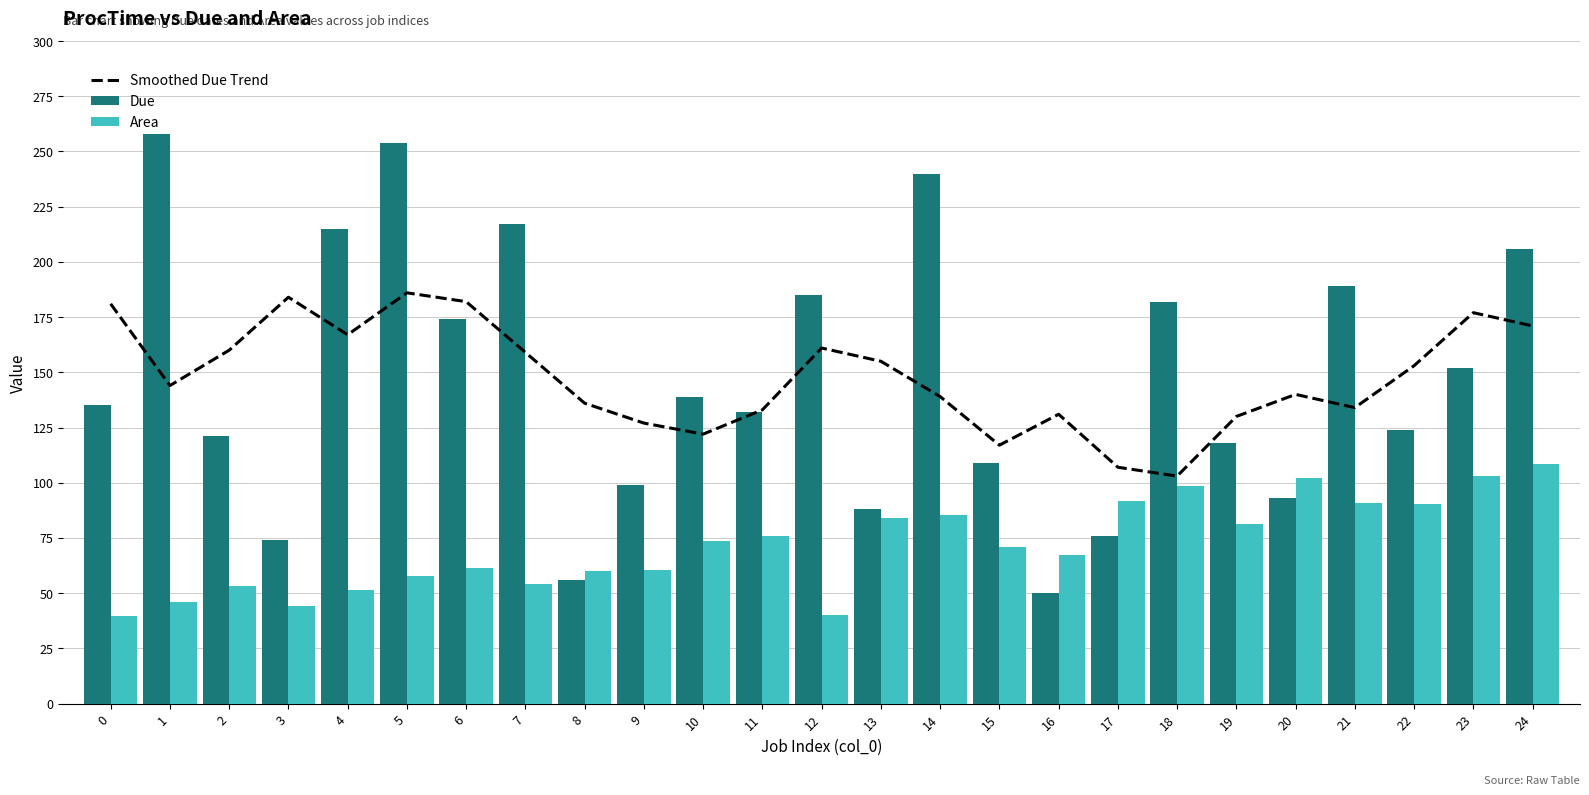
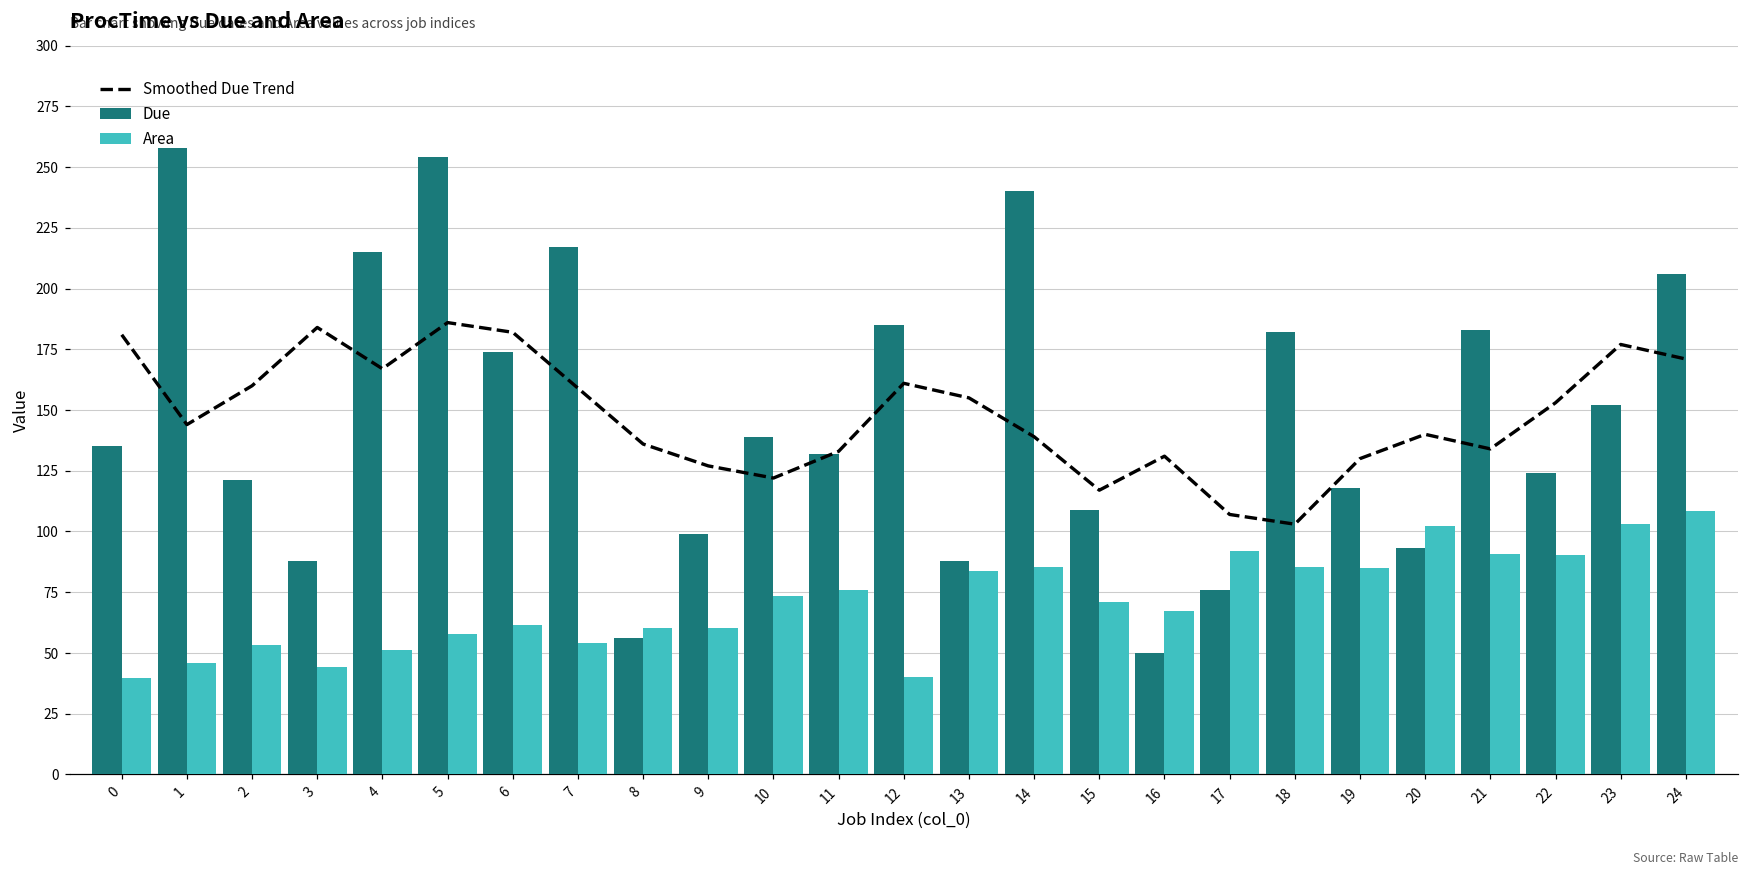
Due, 3: 74 -> 88
Area, 18: 99 -> 85
Area, 19: 81 -> 85
Due, 21: 189 -> 183
